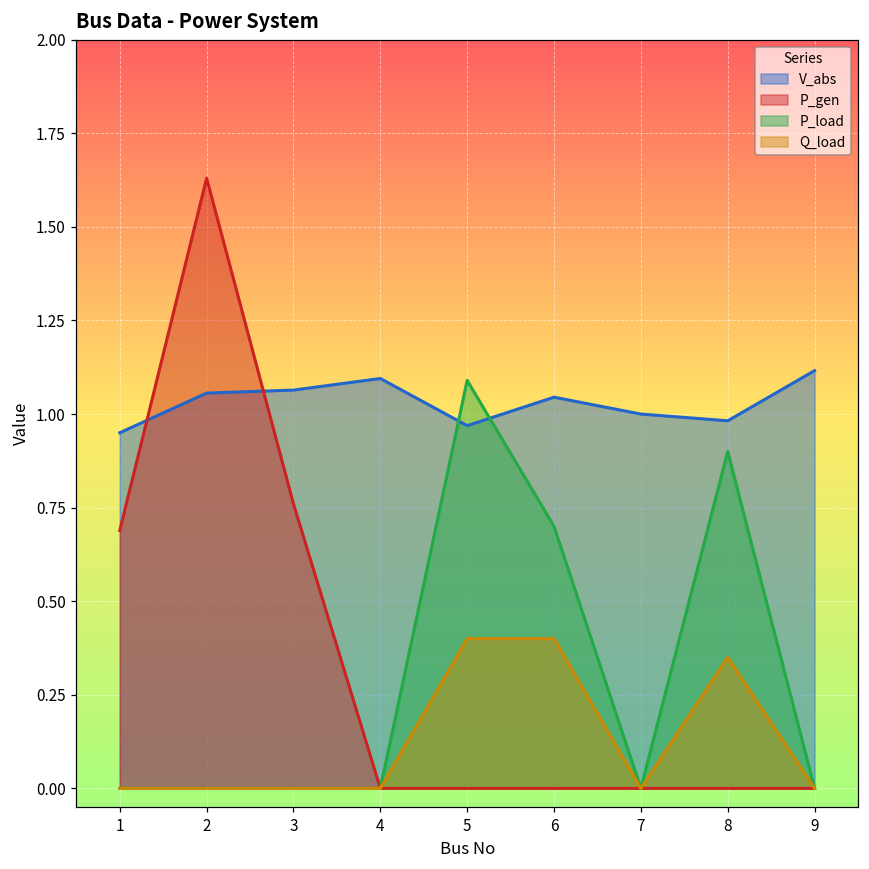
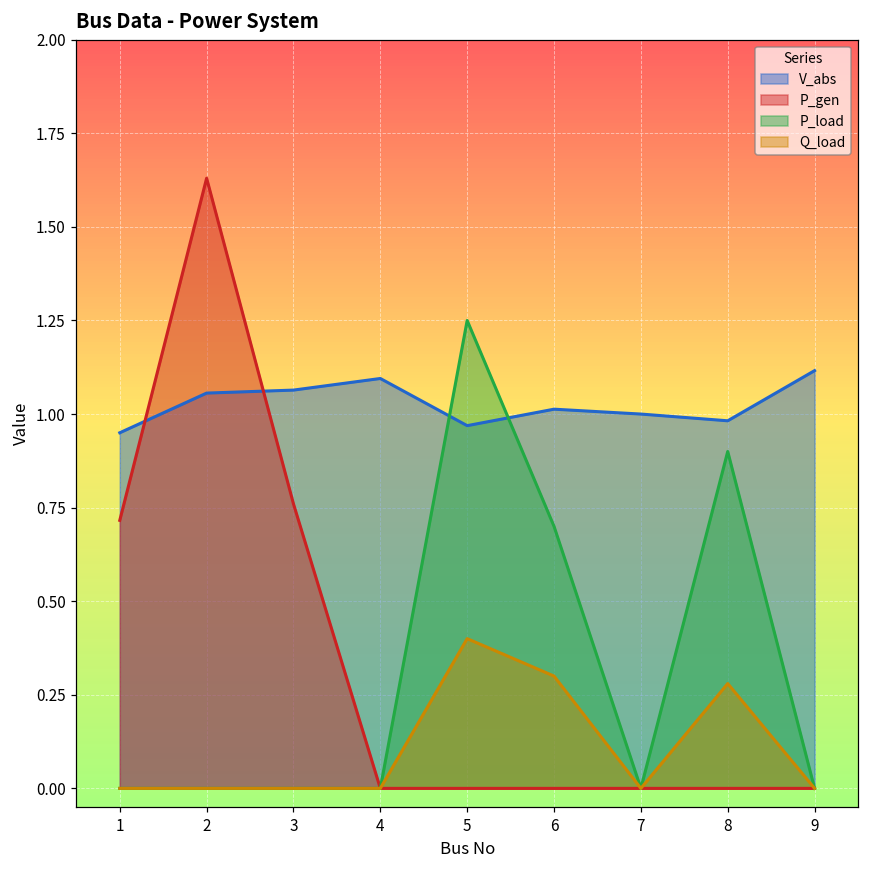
P_gen, 1: 0.69 -> 0.72
P_load, 5: 1.09 -> 1.25
V_abs, 6: 1.05 -> 1.01
Q_load, 6: 0.4 -> 0.3
Q_load, 8: 0.35 -> 0.28
